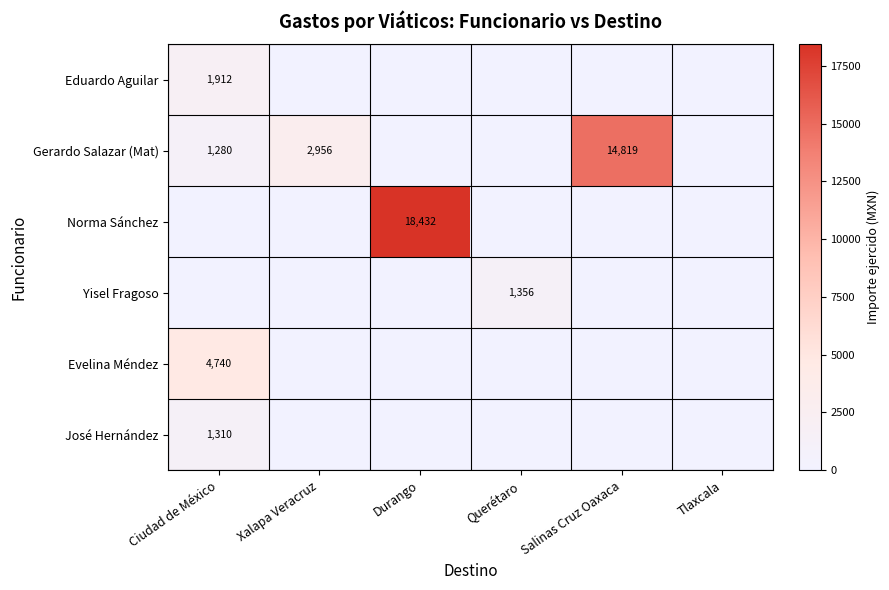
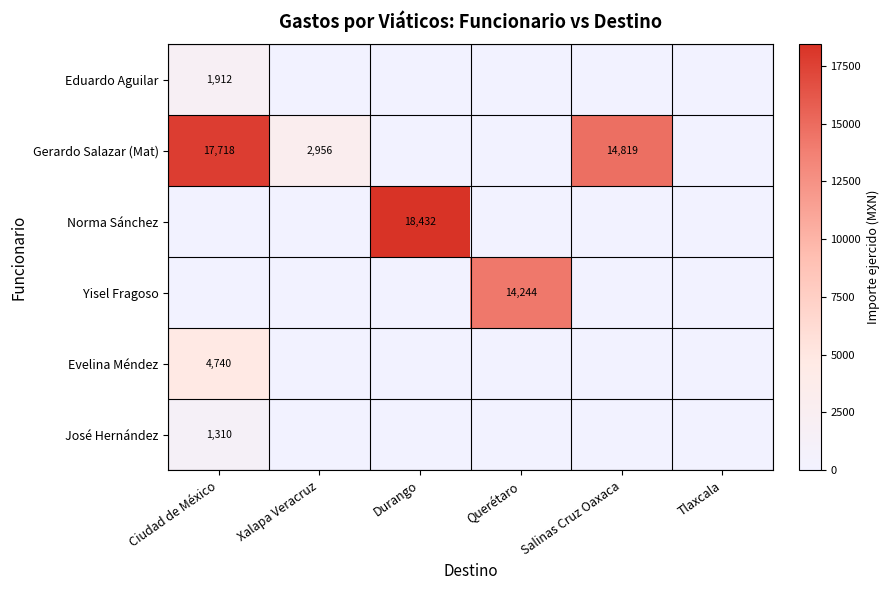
Gerardo Salazar (Mat), Ciudad de México: 1,280 -> 17,718
Yisel Fragoso, Querétaro: 1,356 -> 14,244
